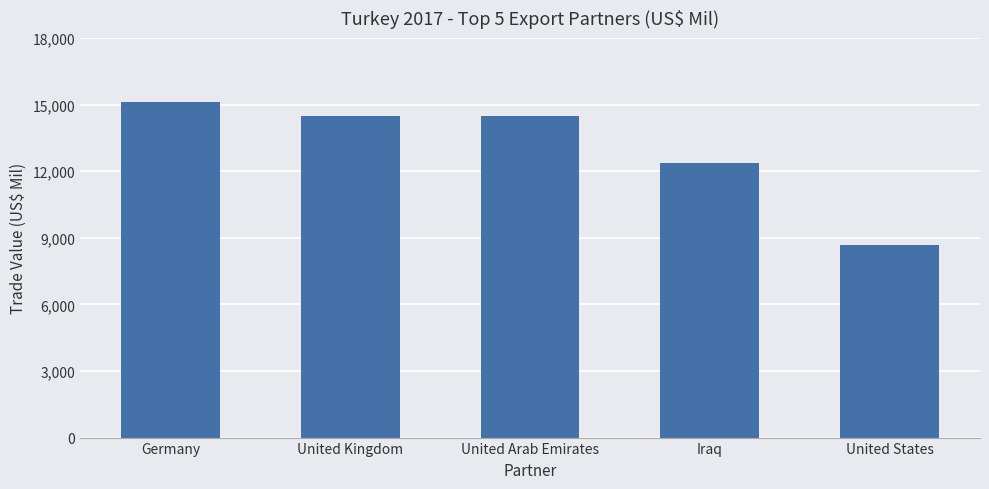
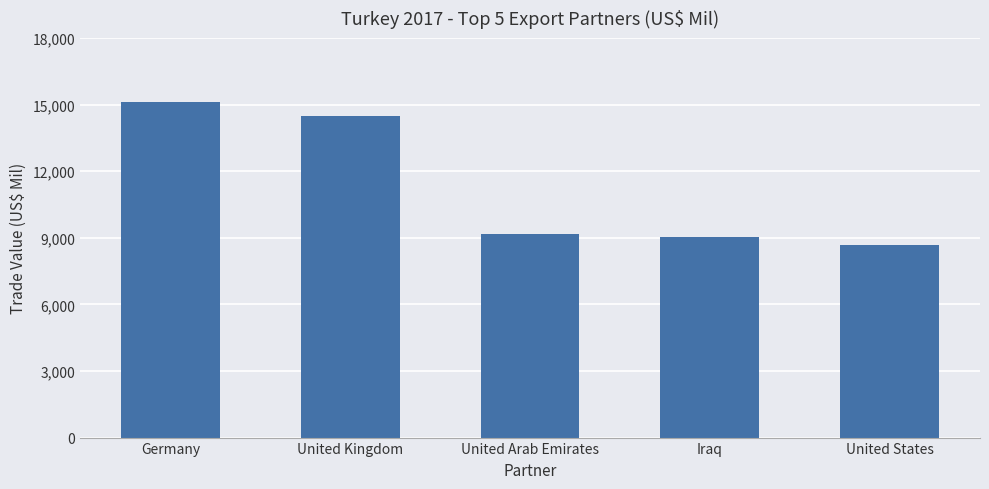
United Arab Emirates: 14,500 -> 9,200
Iraq: 12,300 -> 9,100
